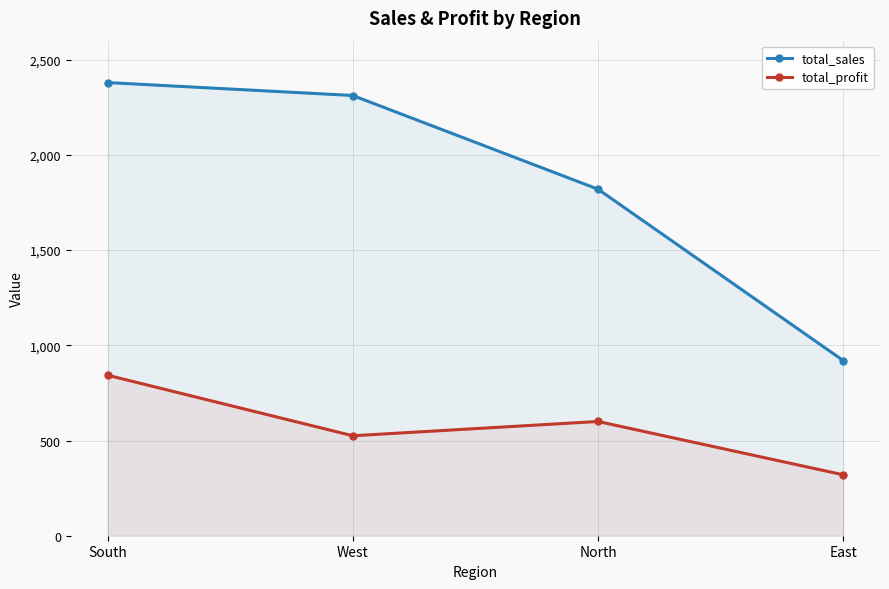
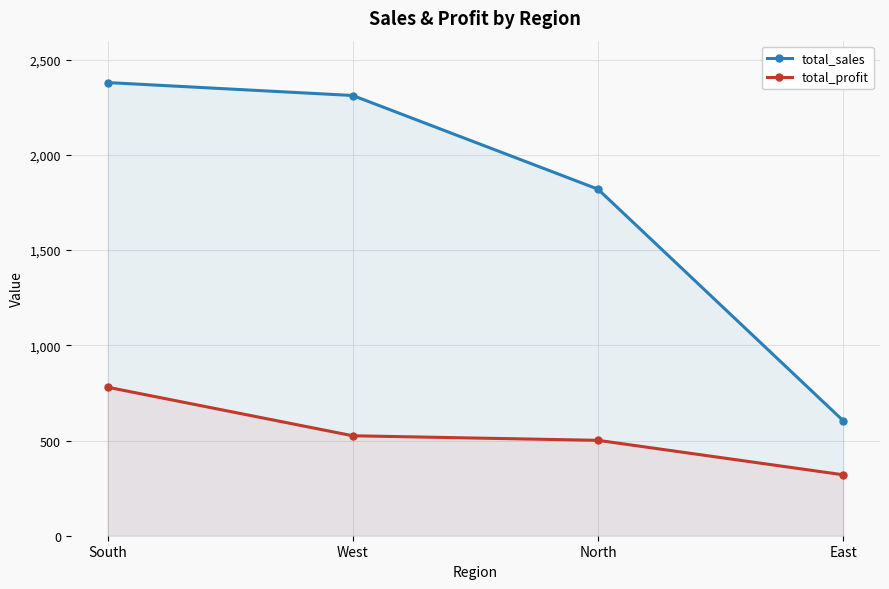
total_profit, South: 840 -> 780
total_profit, North: 600 -> 500
total_sales, East: 920 -> 600
